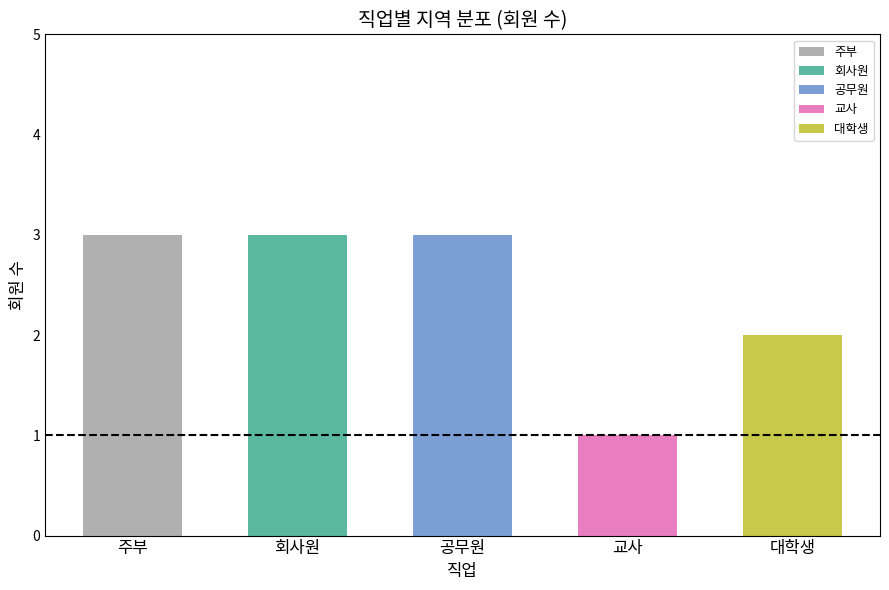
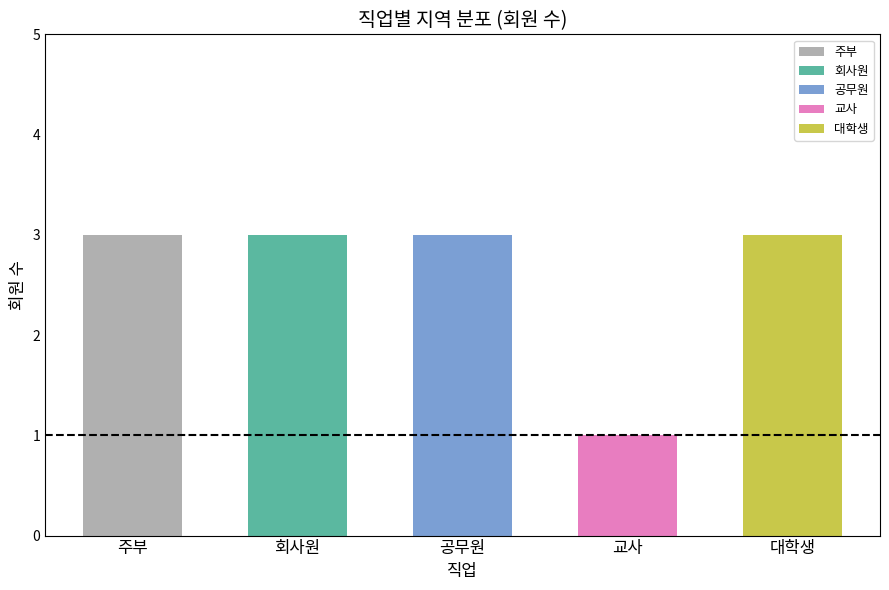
대학생: 2 -> 3
